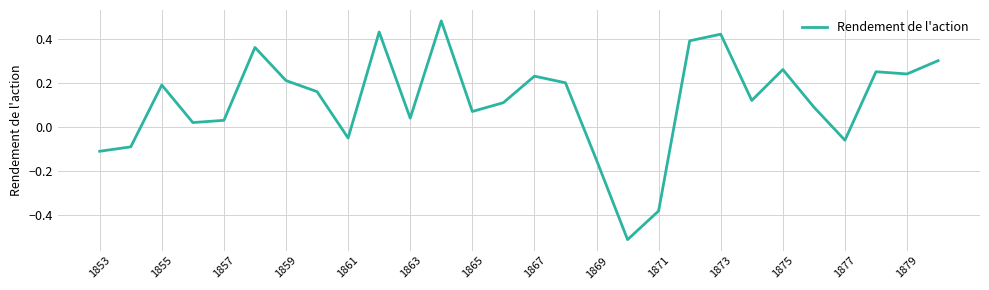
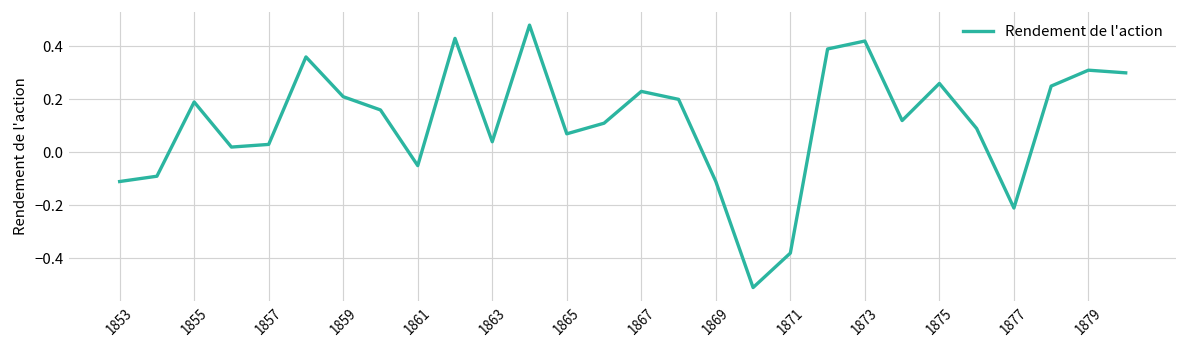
1869: -0.15 -> -0.11
1877: -0.06 -> -0.21
1879: 0.24 -> 0.31
